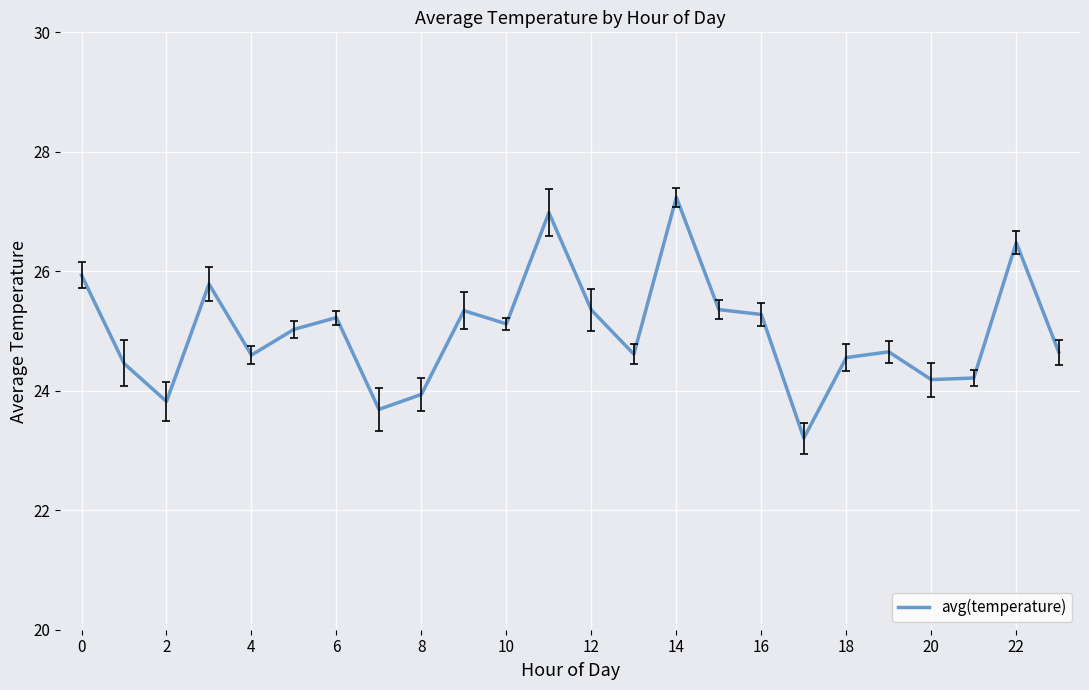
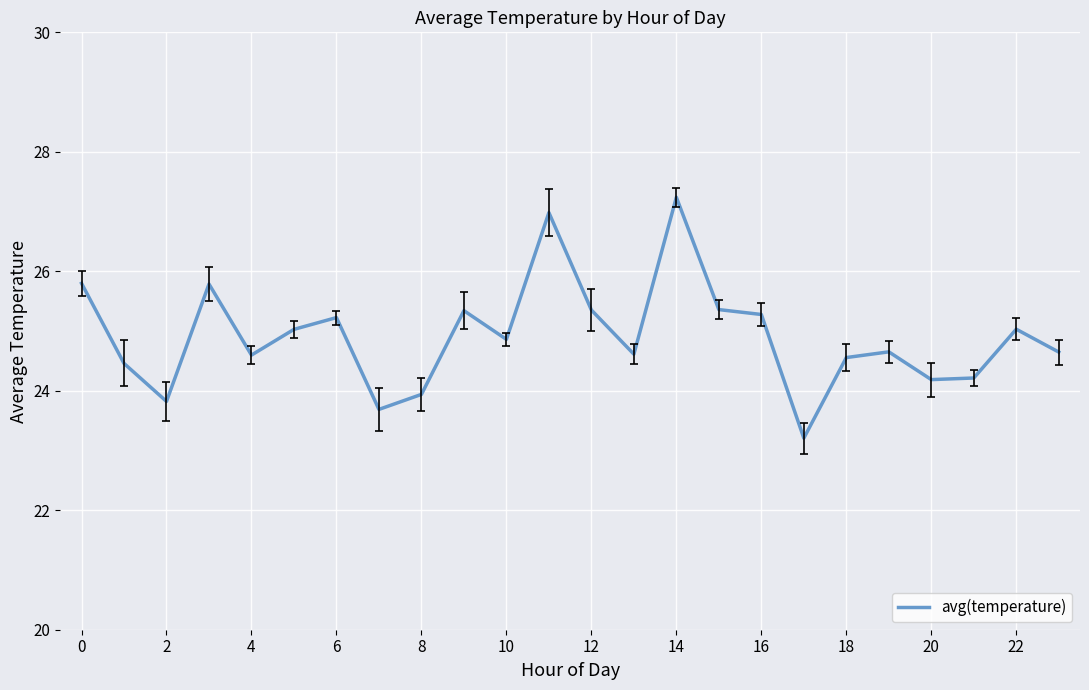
avg(temperature), 0: 25.9 -> 25.8
avg(temperature), 10: 25.1 -> 24.9
avg(temperature), 22: 26.5 -> 25.0
